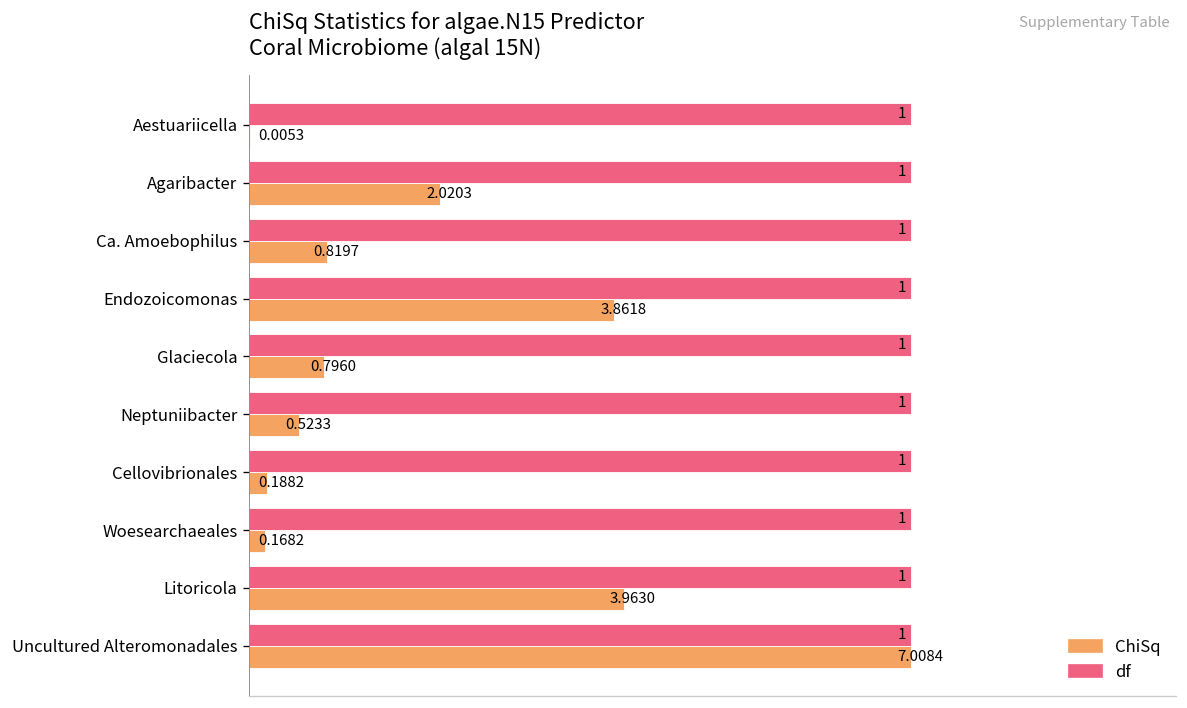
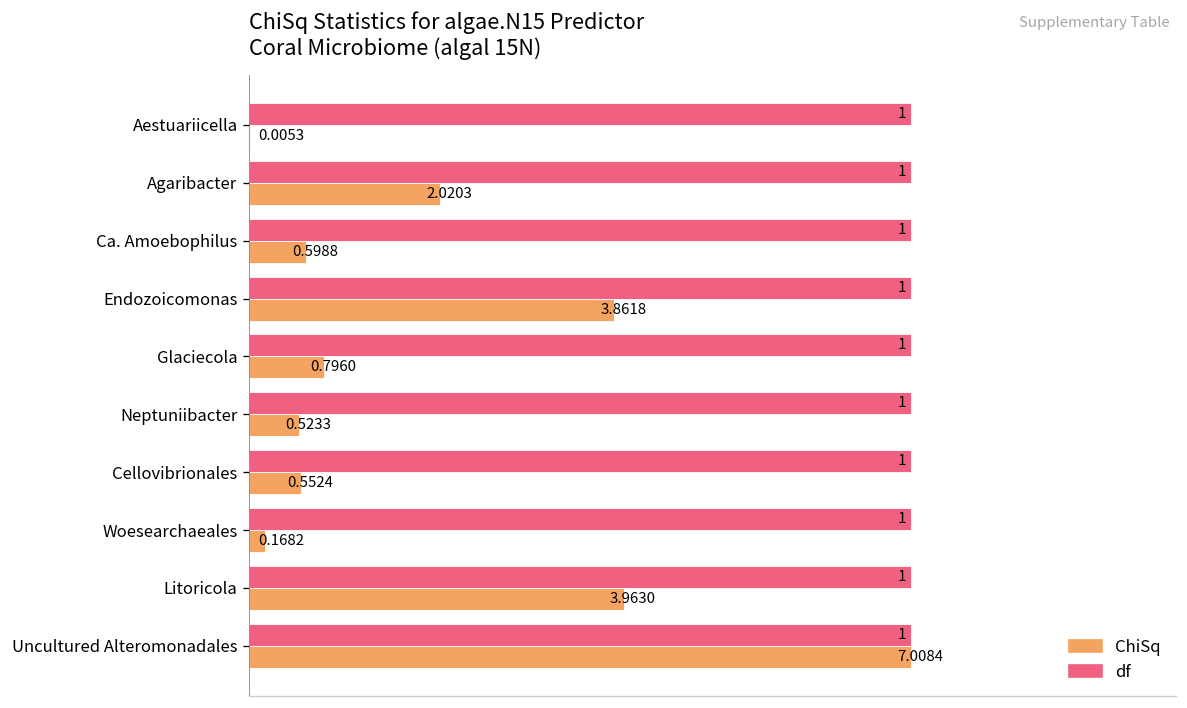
ChiSq, Ca. Amoebophilus: 0.8197 -> 0.5988
ChiSq, Cellovibrionales: 0.1882 -> 0.5524
